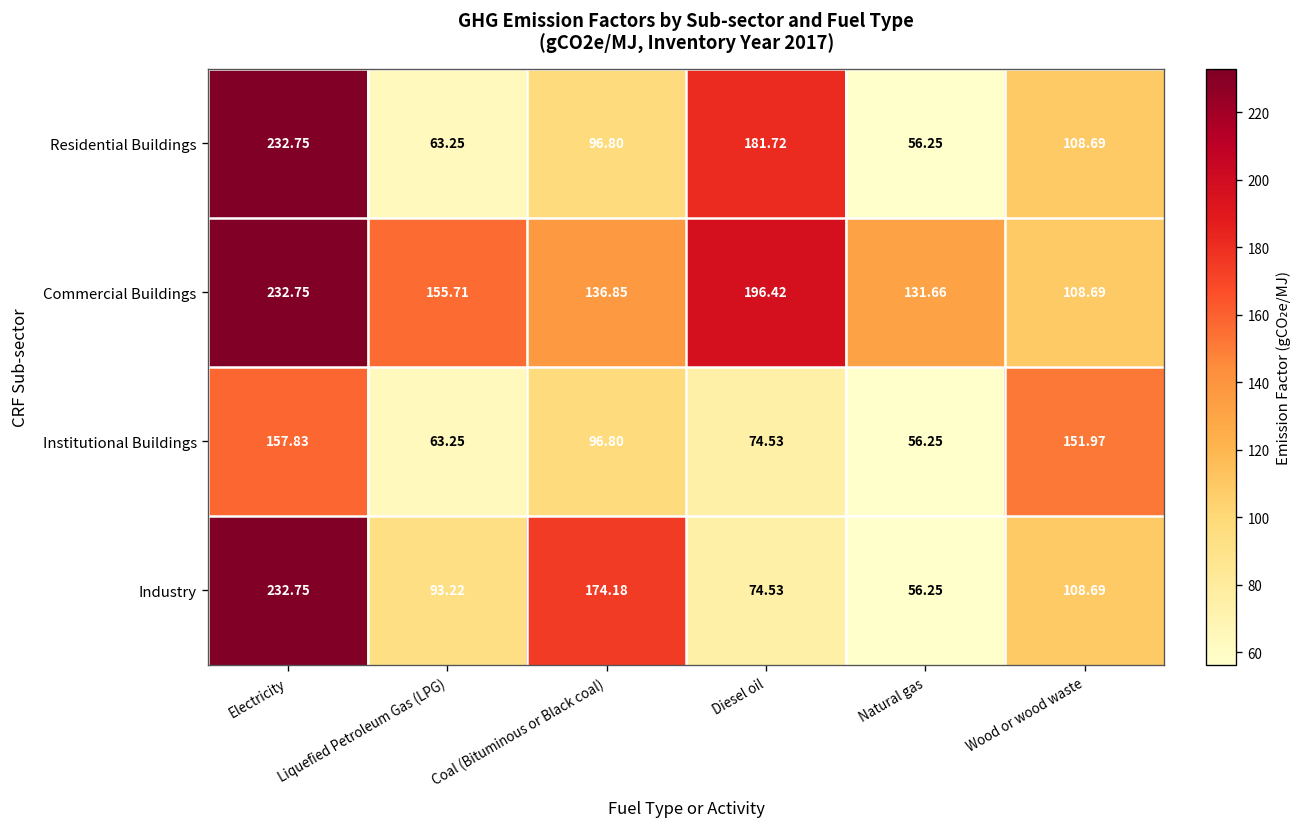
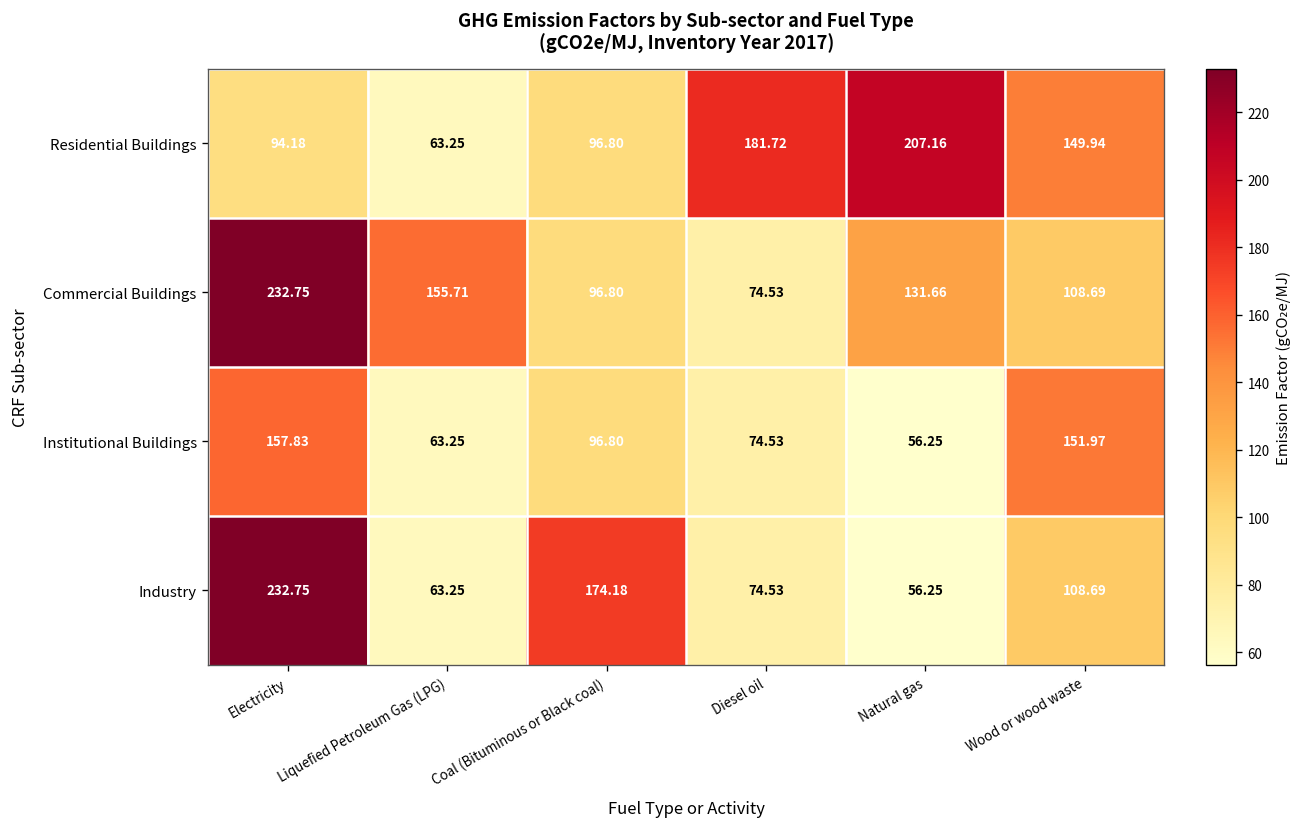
Residential Buildings, Electricity: 232.75 -> 94.18
Residential Buildings, Natural gas: 56.25 -> 207.16
Residential Buildings, Wood or wood waste: 108.69 -> 149.94
Commercial Buildings, Coal (Bituminous or Black coal): 136.85 -> 96.80
Commercial Buildings, Diesel oil: 196.42 -> 74.53
Industry, Liquefied Petroleum Gas (LPG): 93.22 -> 63.25
